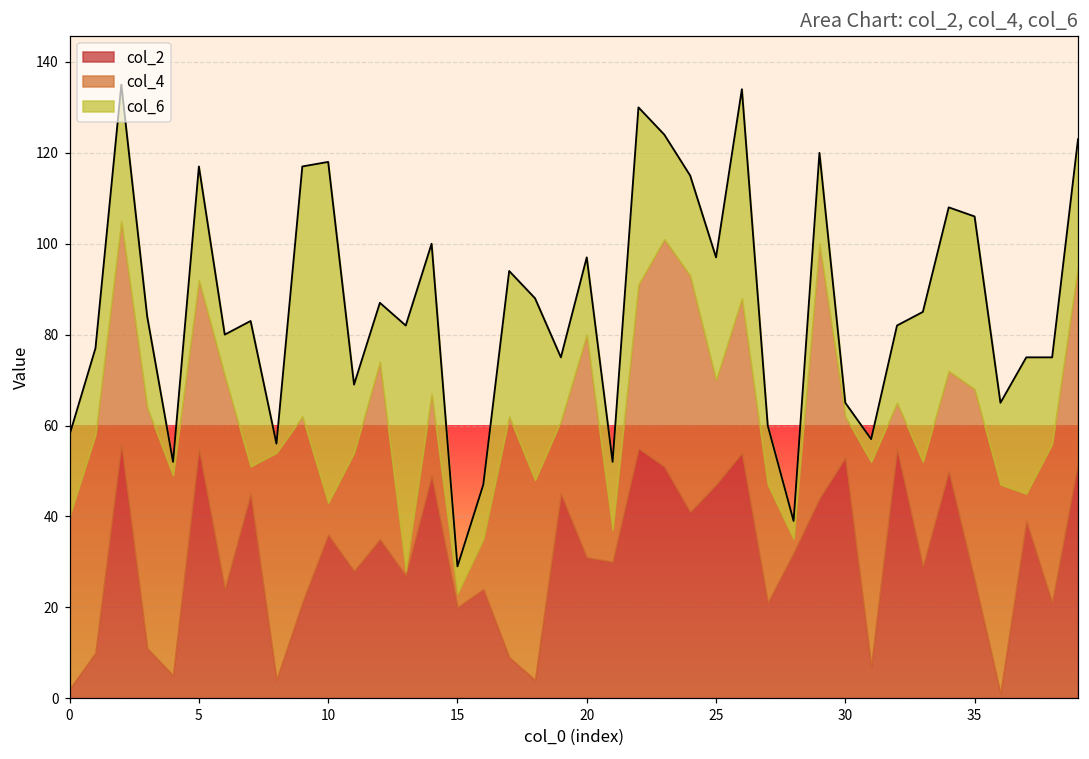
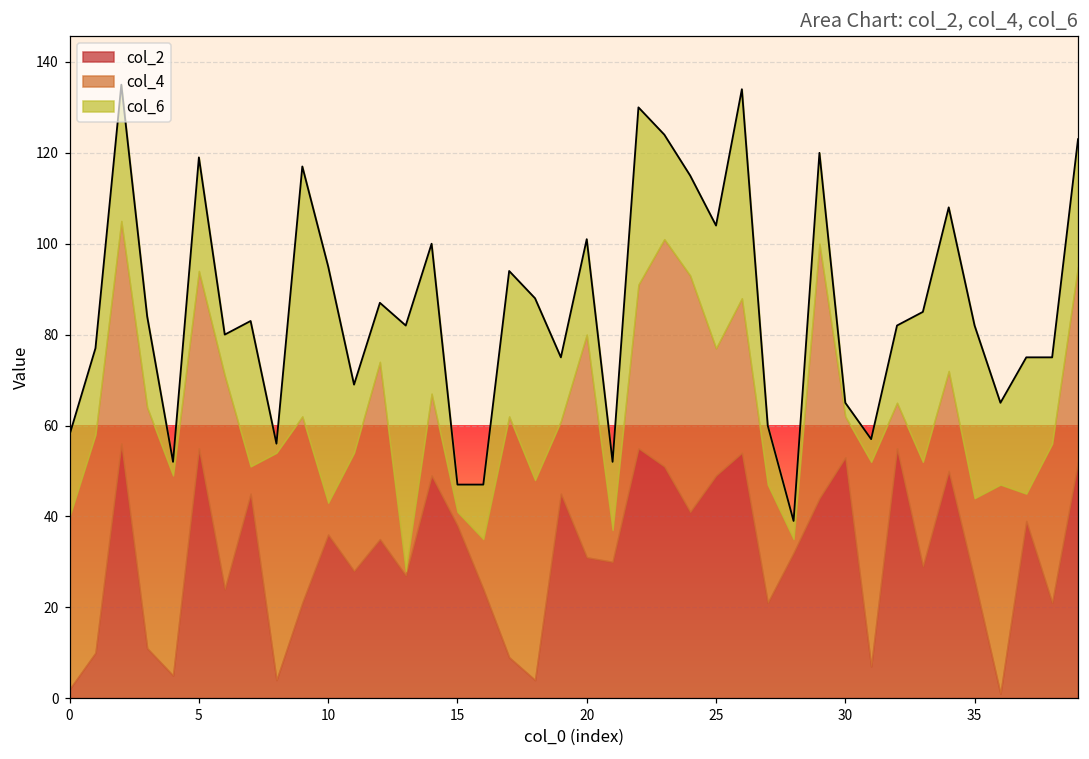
col_4, 5: 37 -> 39
col_6, 10: 75 -> 52
col_2, 15: 20 -> 38
col_6, 20: 17 -> 21
col_2, 25: 47 -> 49
col_4, 25: 23 -> 28
col_4, 35: 42 -> 18
